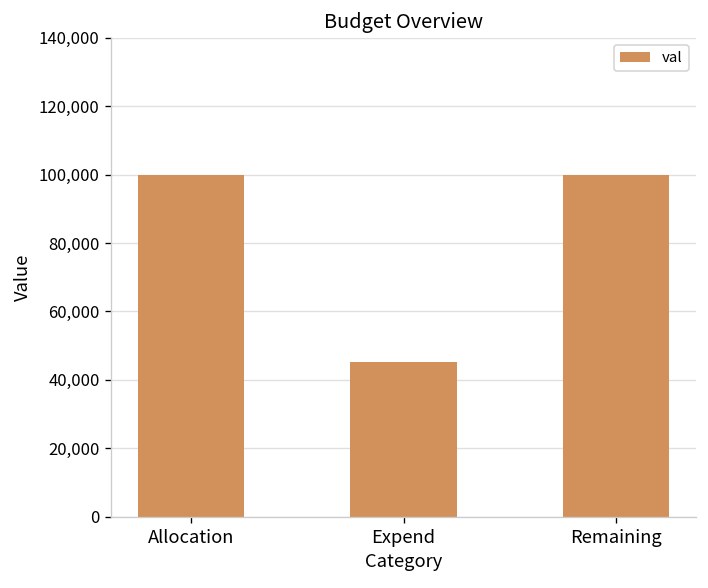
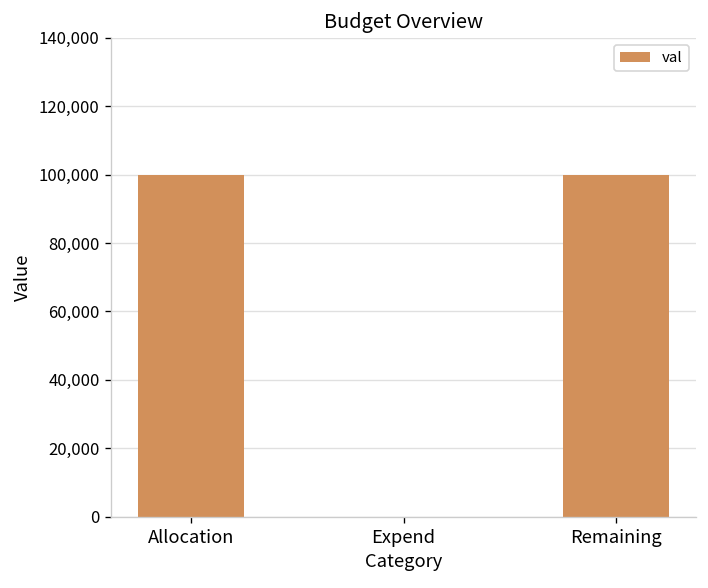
Expend: 45,000 -> 0
